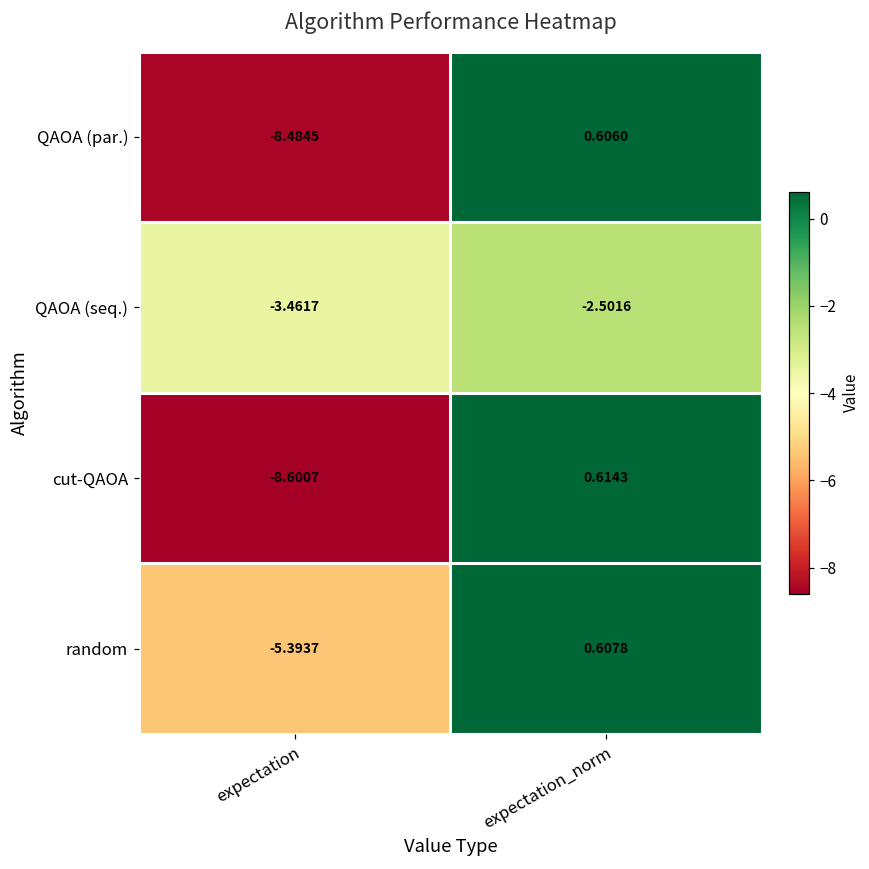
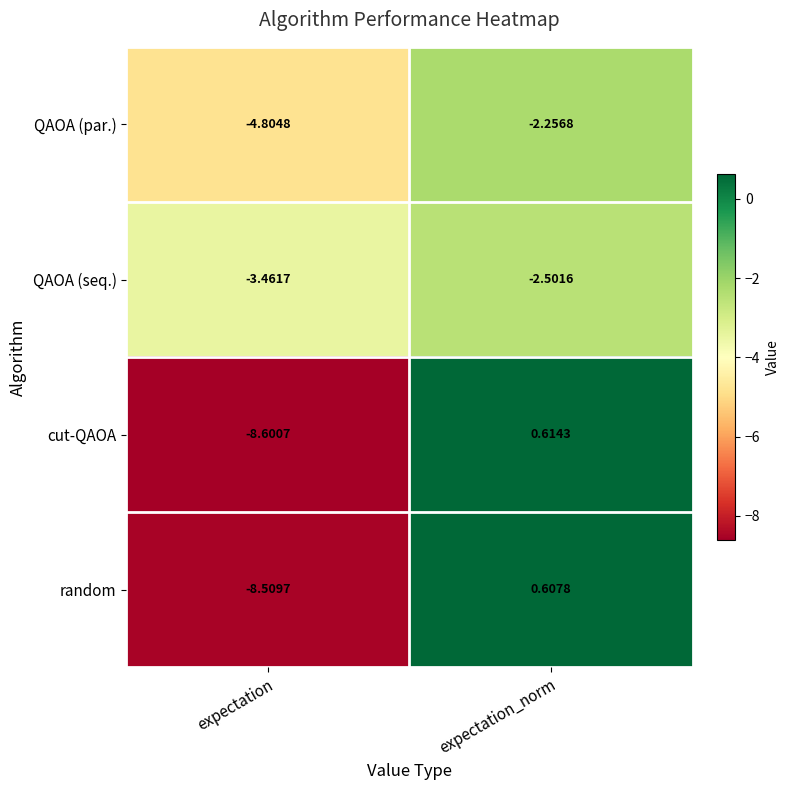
QAOA (par.), expectation: -8.4845 -> -4.8048
QAOA (par.), expectation_norm: 0.6060 -> -2.2568
random, expectation: -5.3937 -> -8.5097
